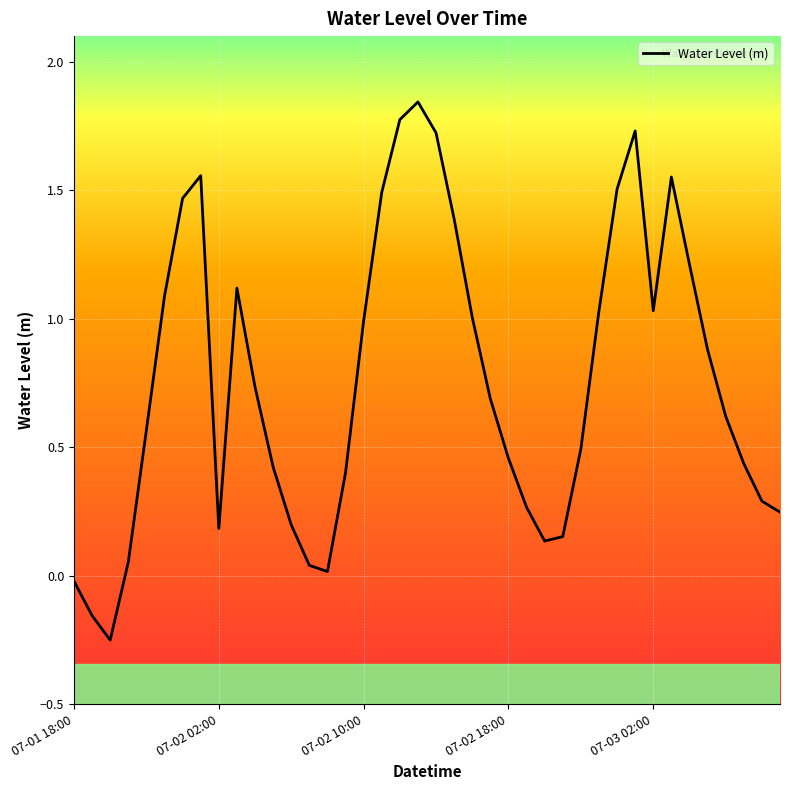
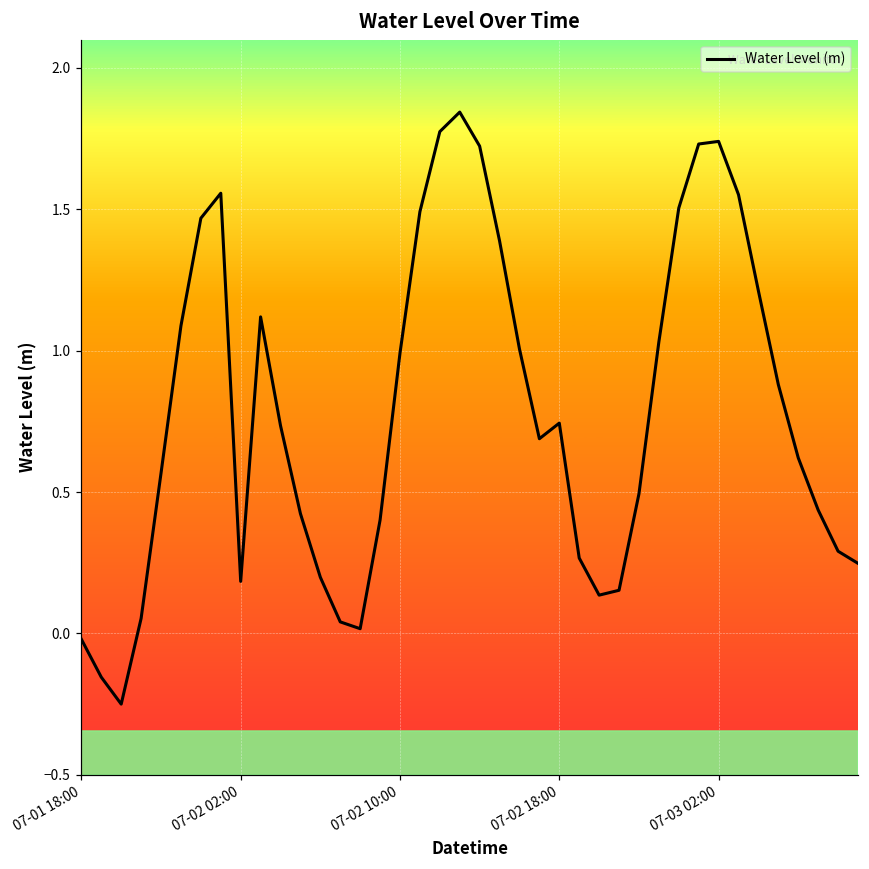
07-02 18:00: 0.46 -> 0.74
07-03 02:00: 1.03 -> 1.74
